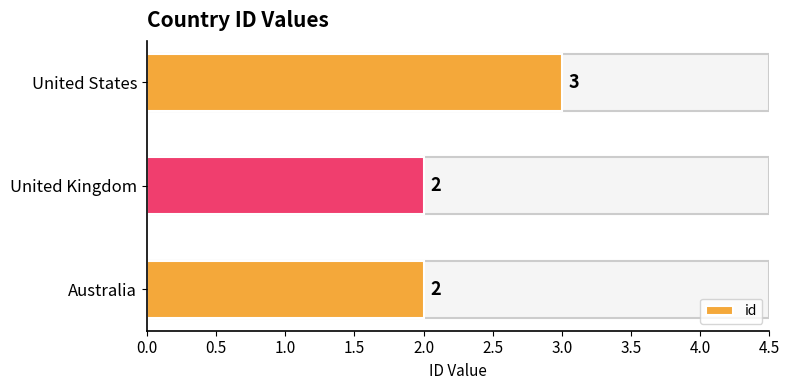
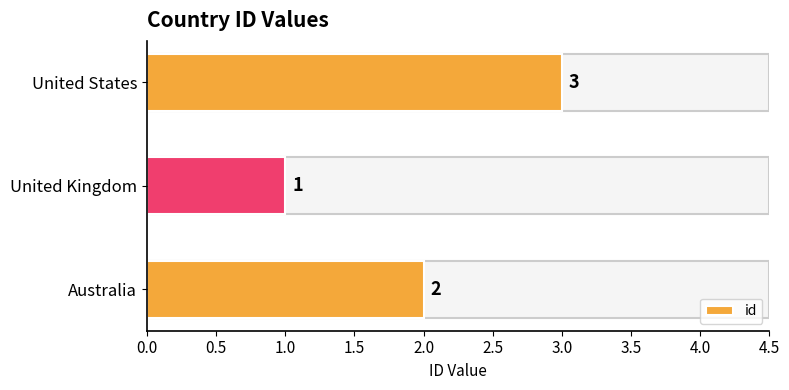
United Kingdom: 2 -> 1
